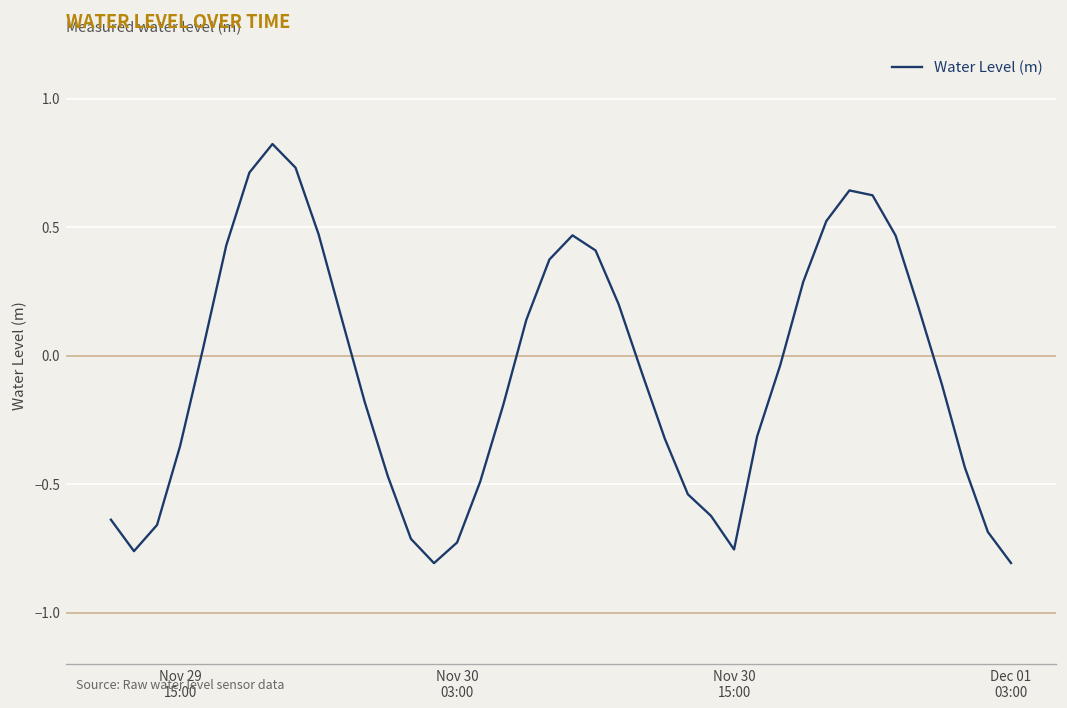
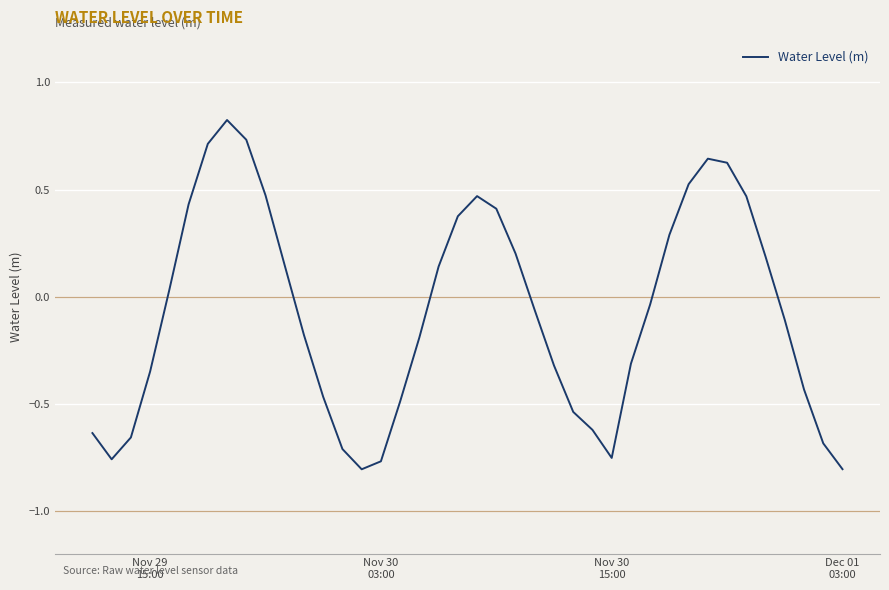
Nov 30 03:00: -0.73 -> -0.77
